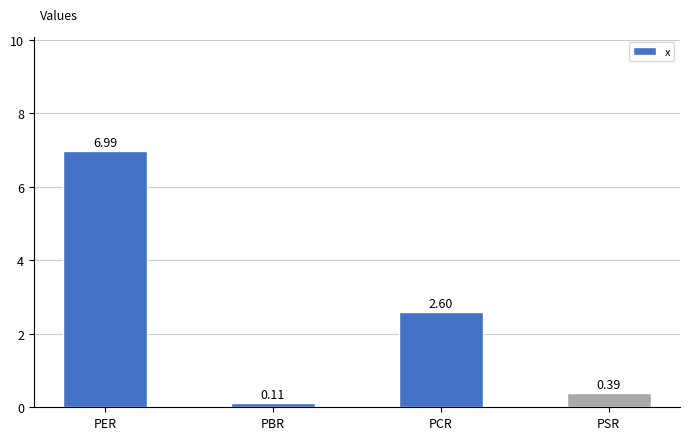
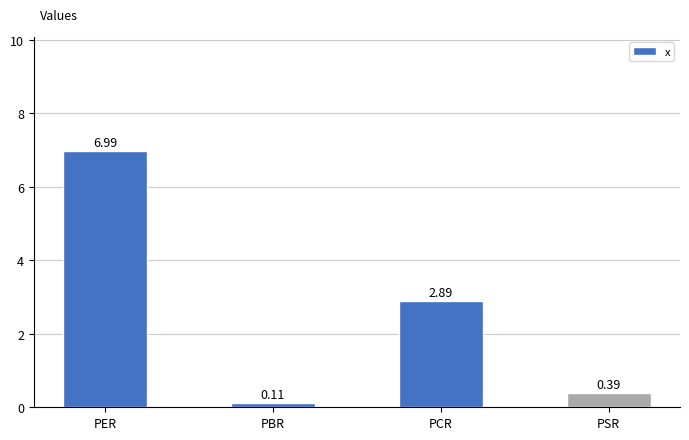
PCR: 2.60 -> 2.89
